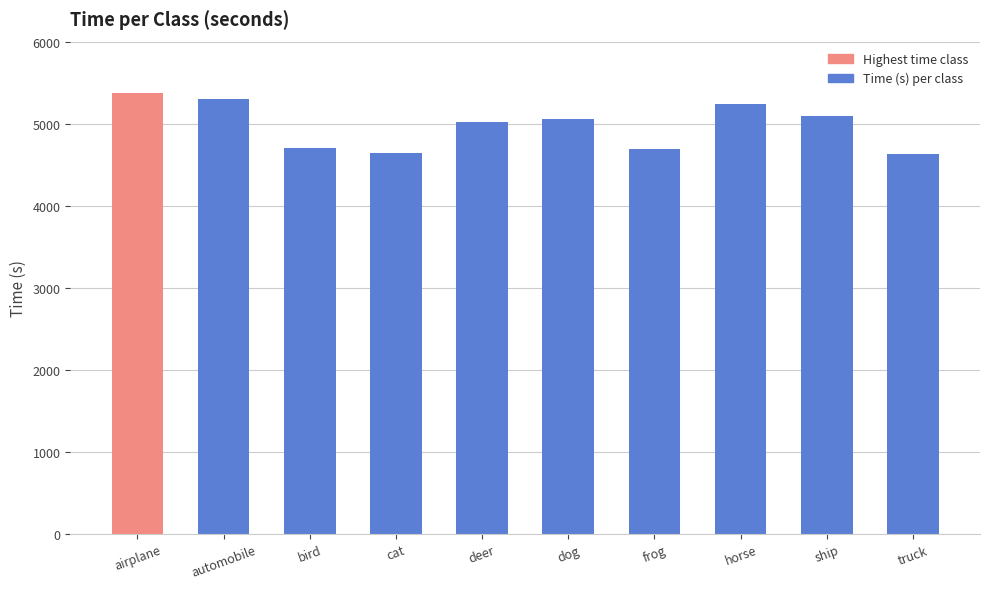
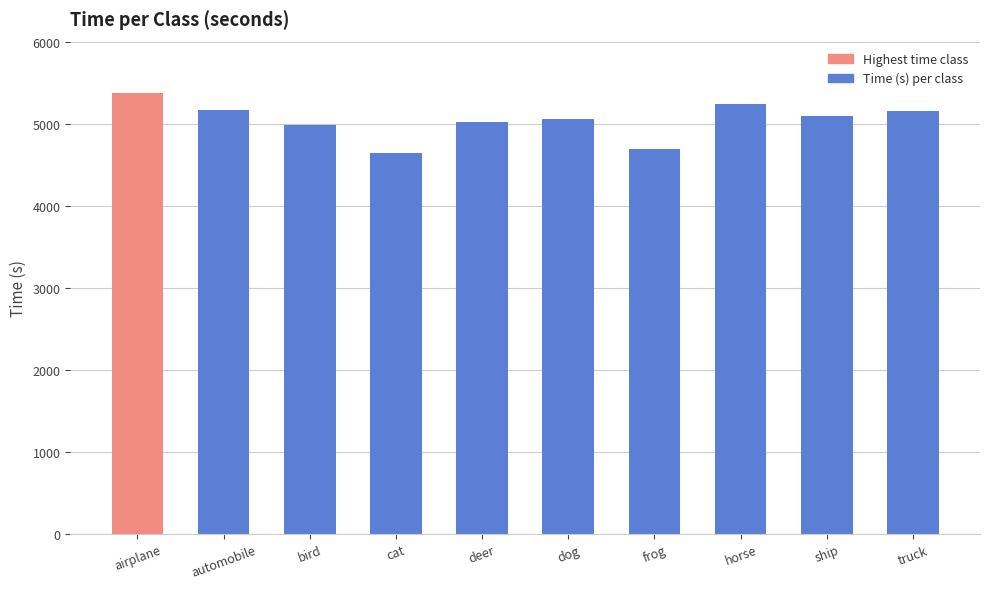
automobile: 5300 -> 5200
bird: 4700 -> 5000
truck: 4600 -> 5200
